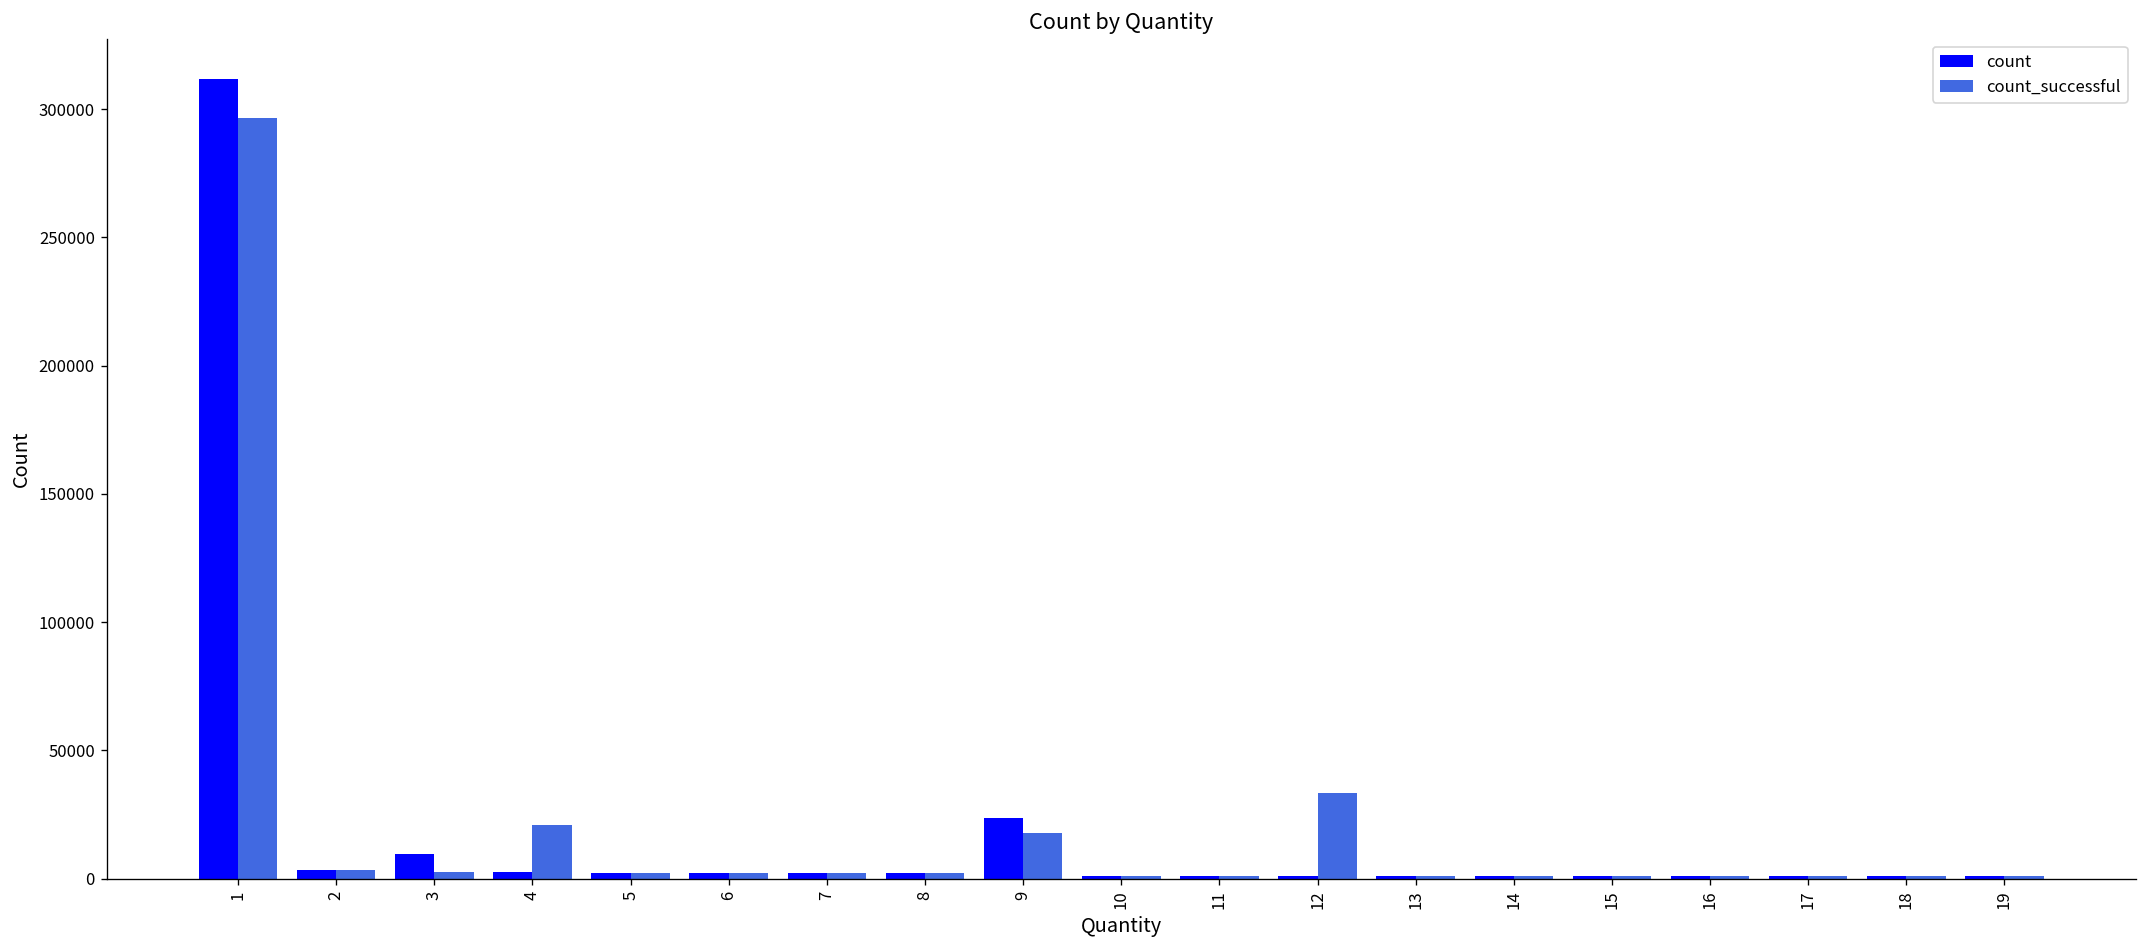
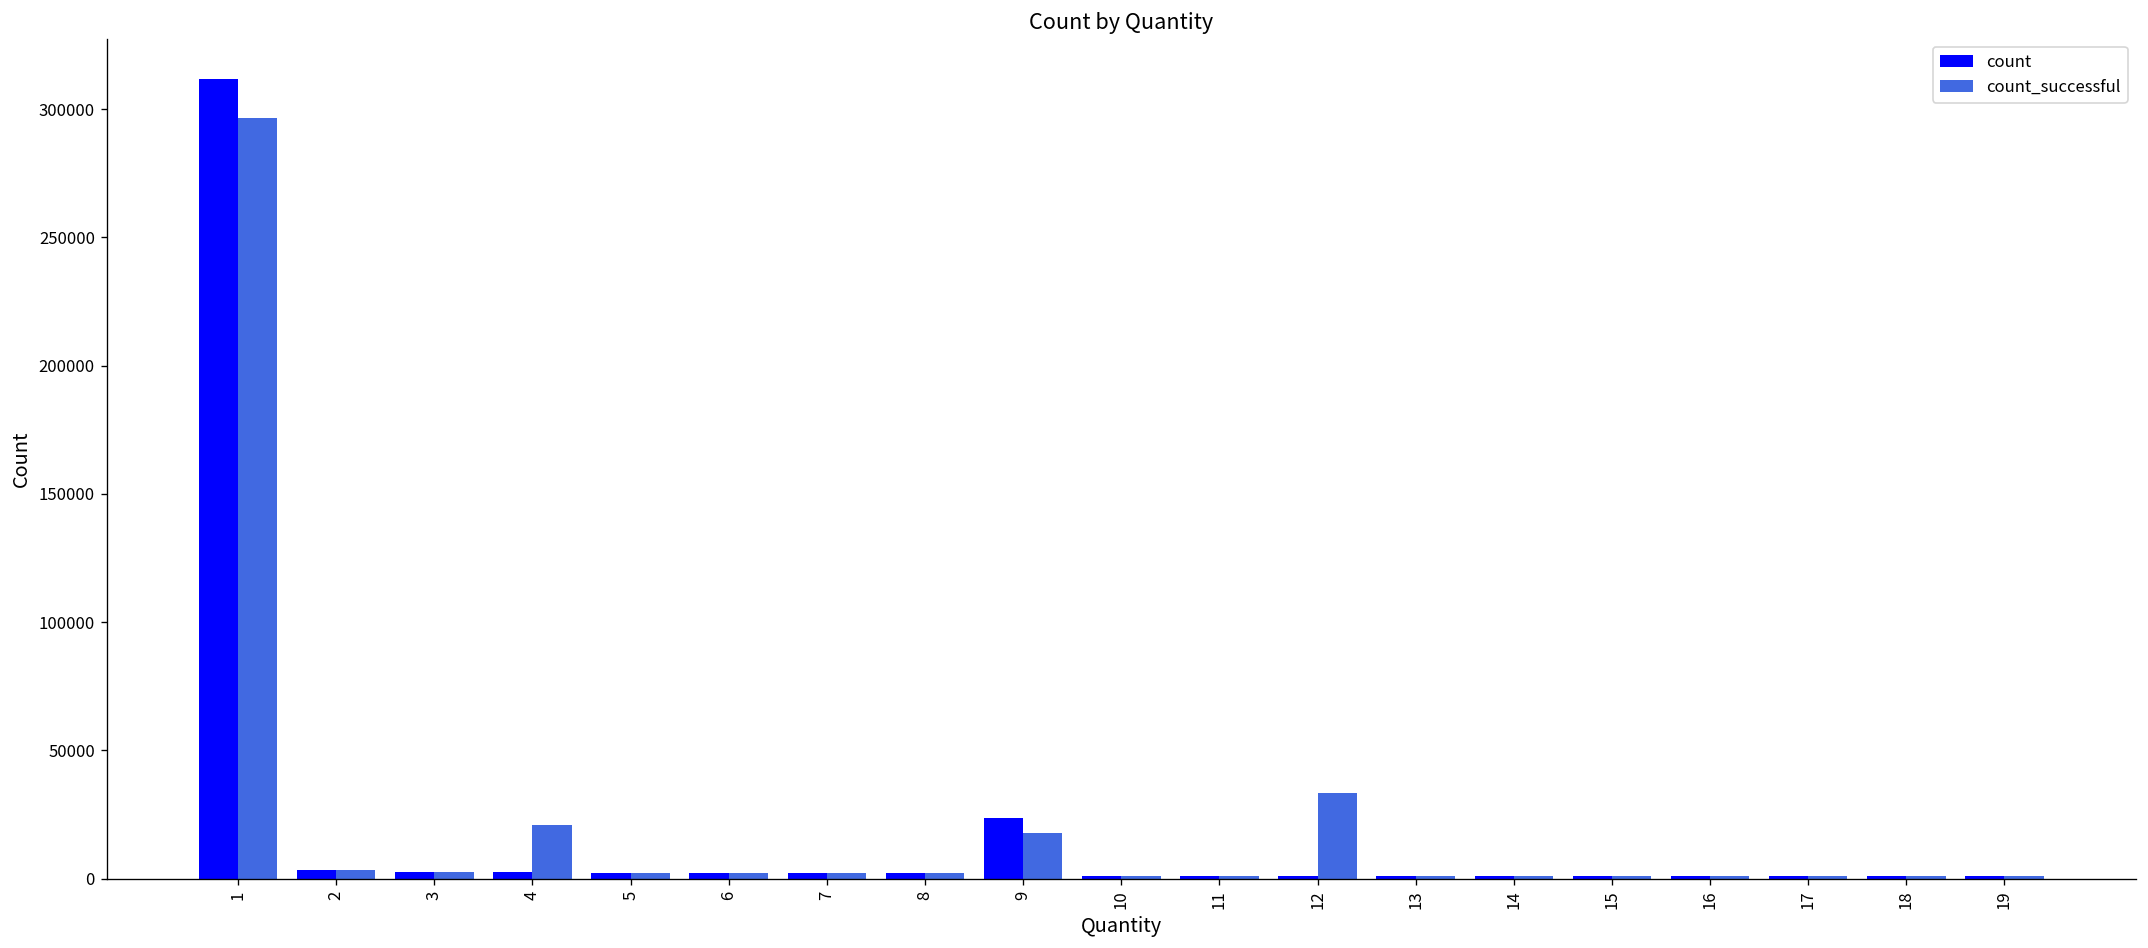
count, 3: 10000 -> 3000
